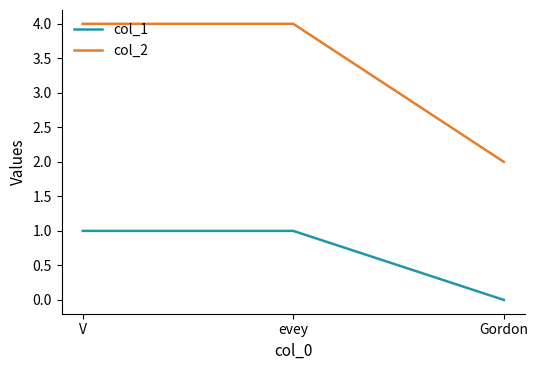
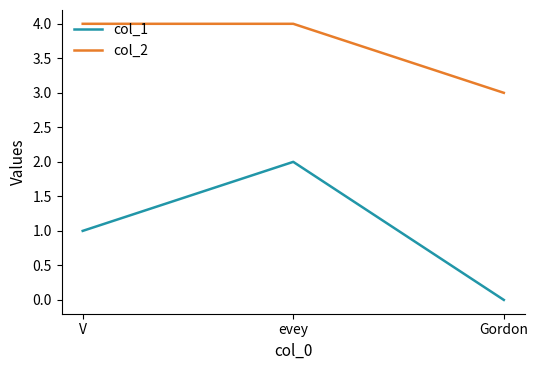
col_1, evey: 1 -> 2
col_2, Gordon: 2 -> 3
